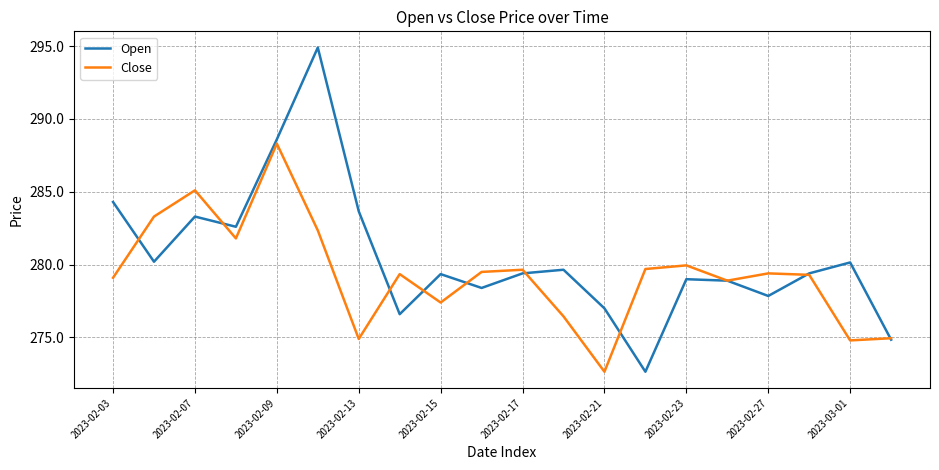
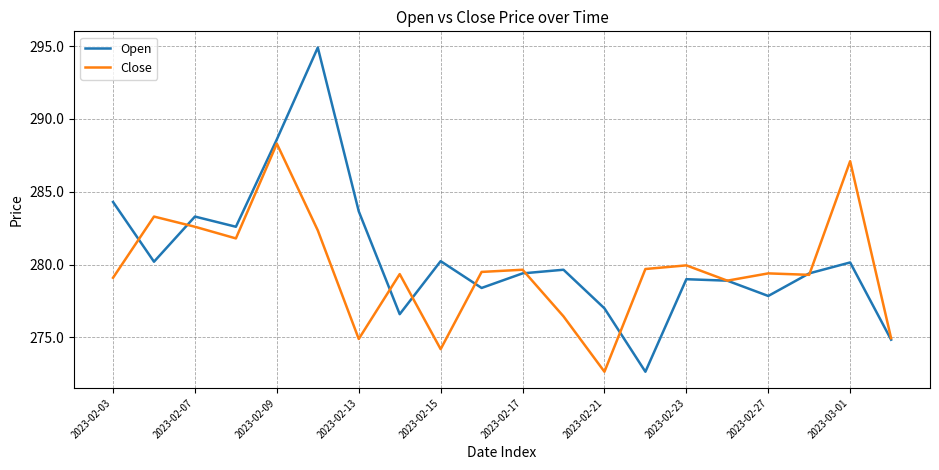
Close, 2023-02-07: 285.1 -> 282.6
Open, 2023-02-15: 279.4 -> 280.2
Close, 2023-02-15: 277.4 -> 274.2
Close, 2023-03-01: 274.8 -> 287.1
